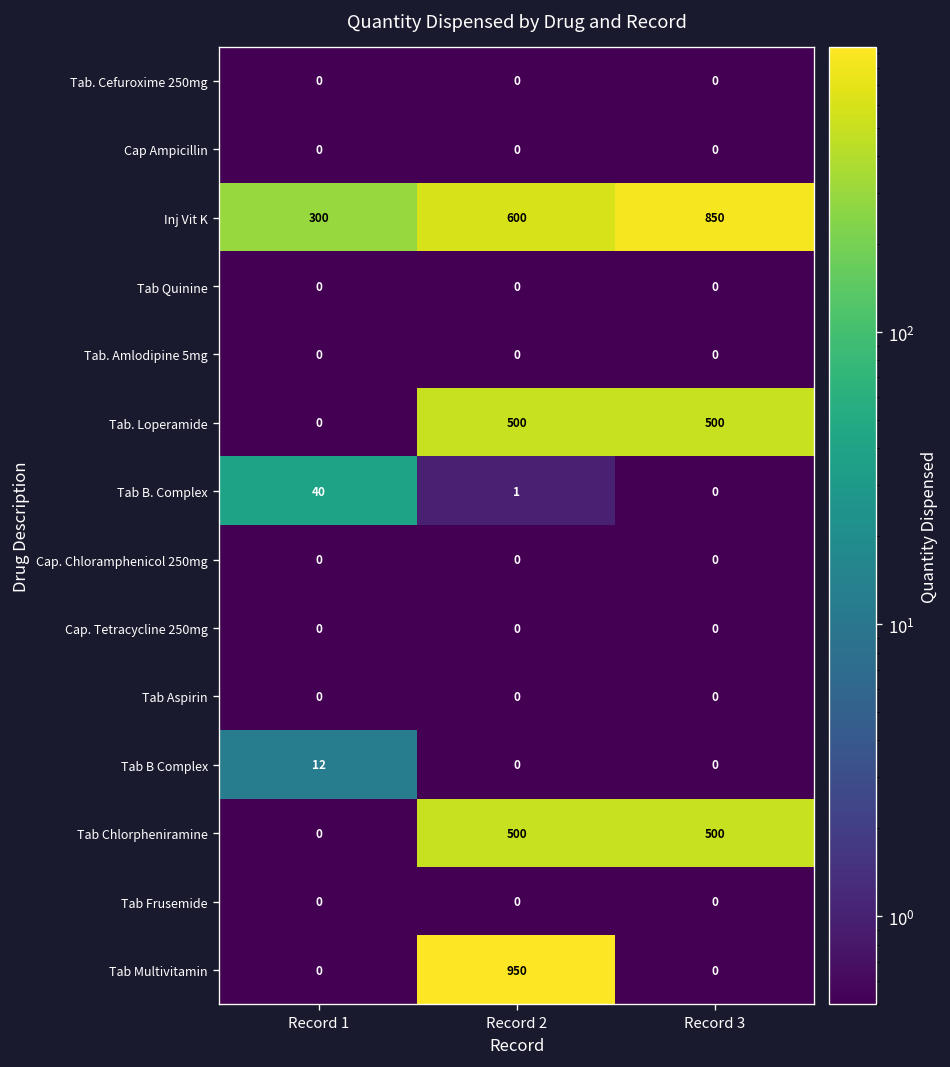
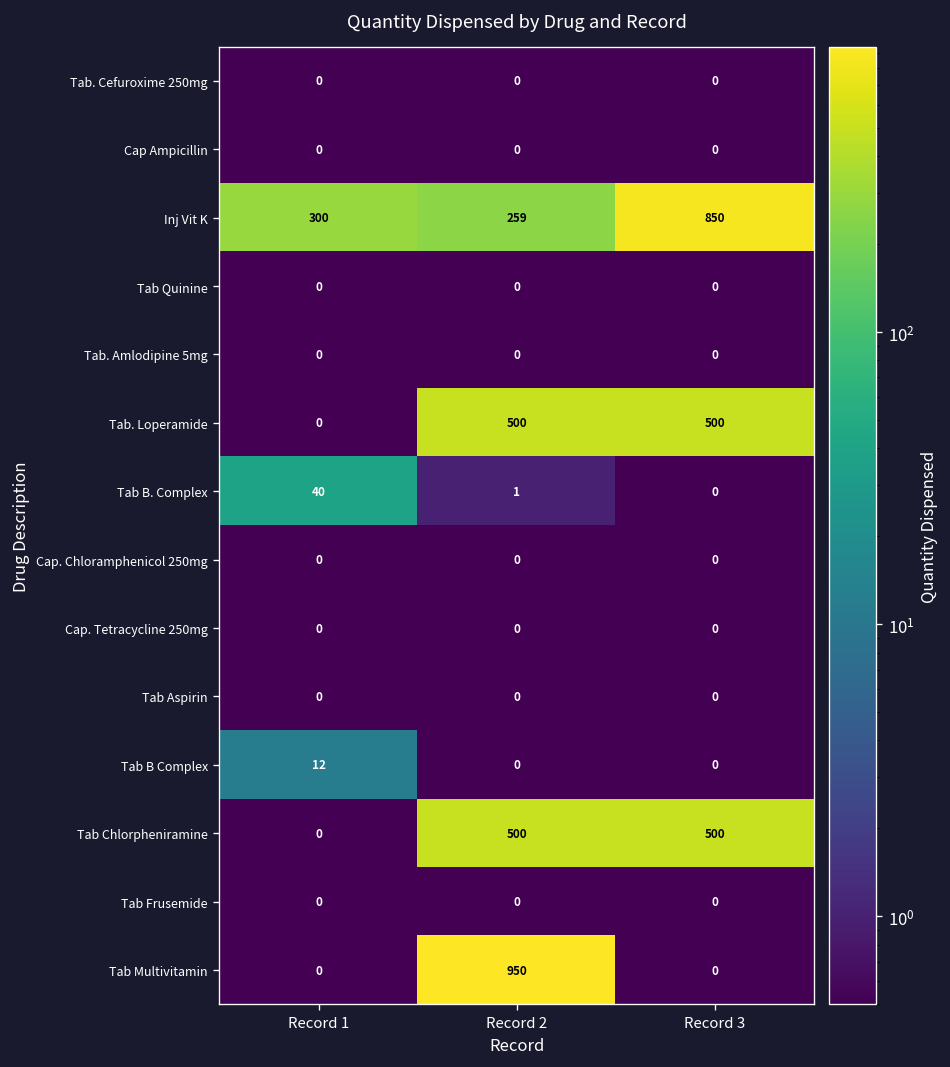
Inj Vit K, Record 2: 600 -> 259
